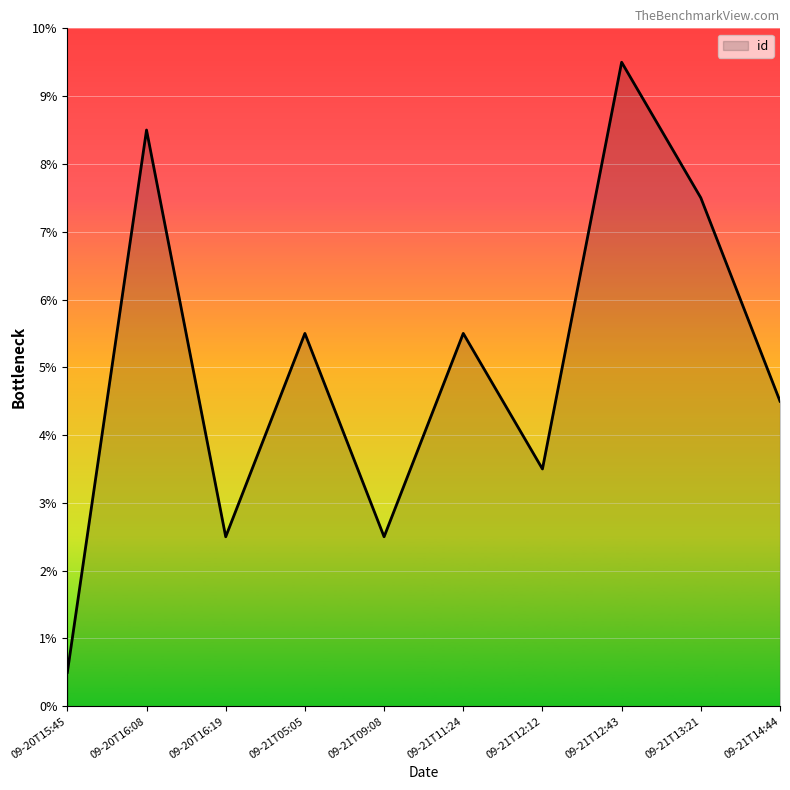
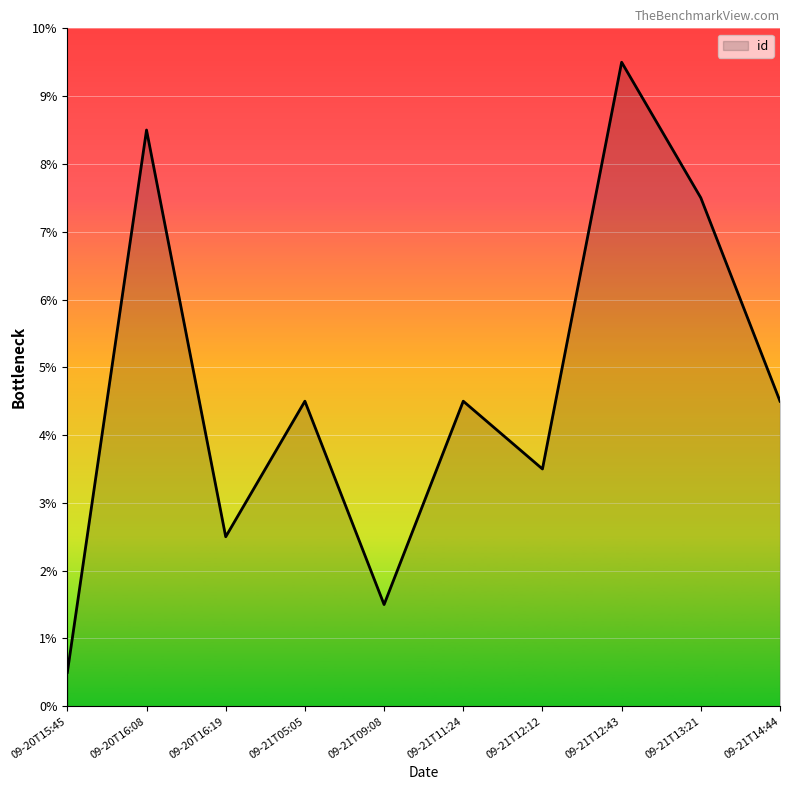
09-21T05:05: 5.5% -> 4.5%
09-21T09:08: 2.5% -> 1.5%
09-21T11:24: 5.5% -> 4.5%
